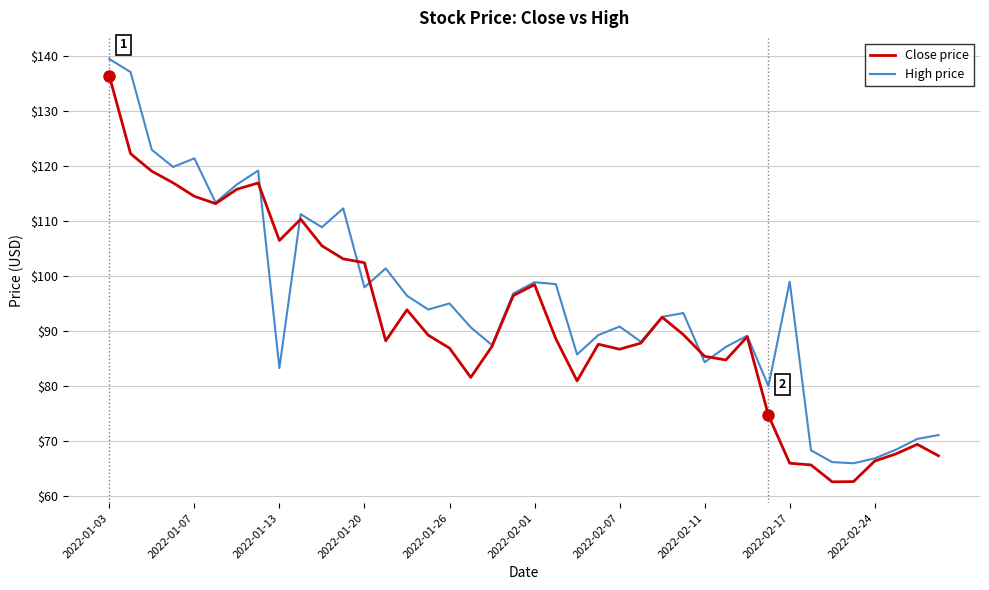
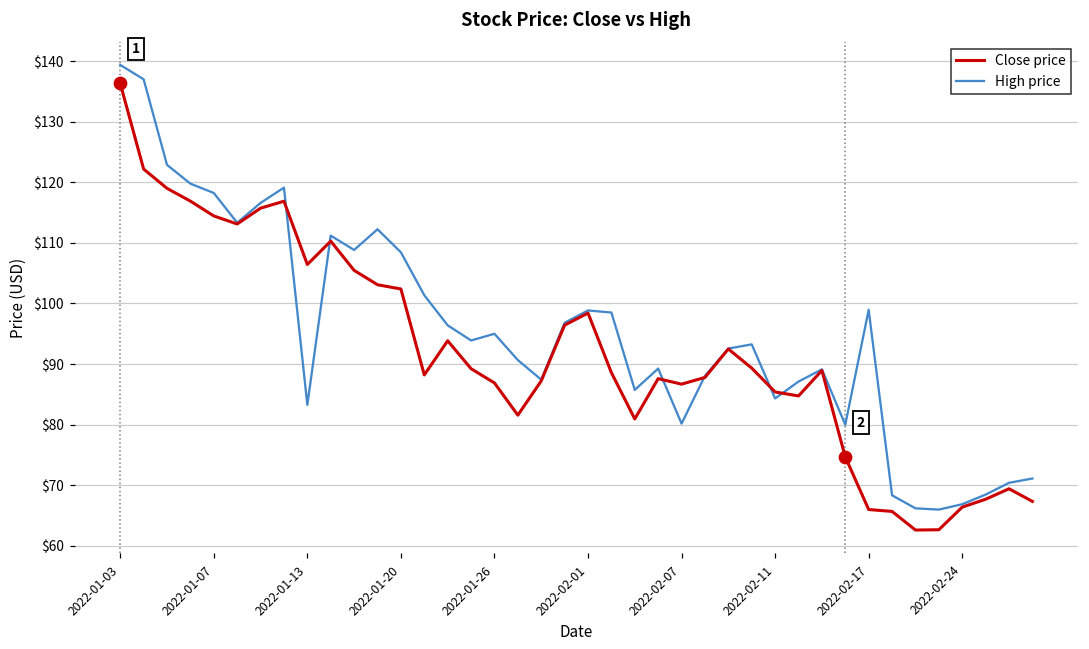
High price, 2022-01-07: $121 -> $118
High price, 2022-01-20: $98 -> $108
High price, 2022-02-07: $91 -> $80
